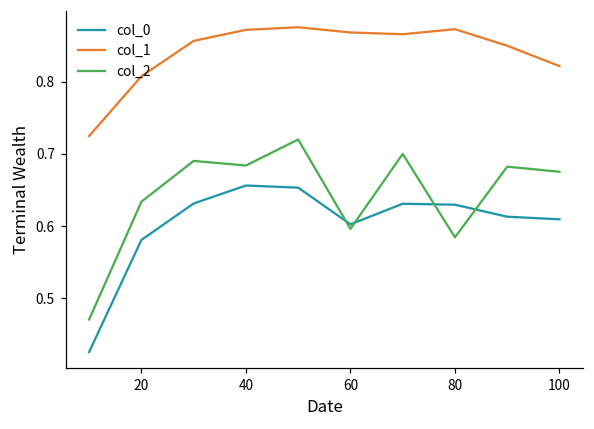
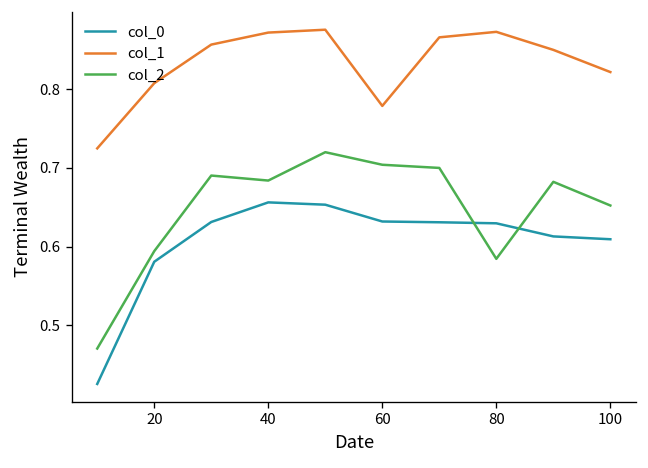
col_2, 20: 0.63 -> 0.59
col_0, 60: 0.60 -> 0.63
col_1, 60: 0.87 -> 0.78
col_2, 60: 0.60 -> 0.70
col_2, 100: 0.68 -> 0.65
